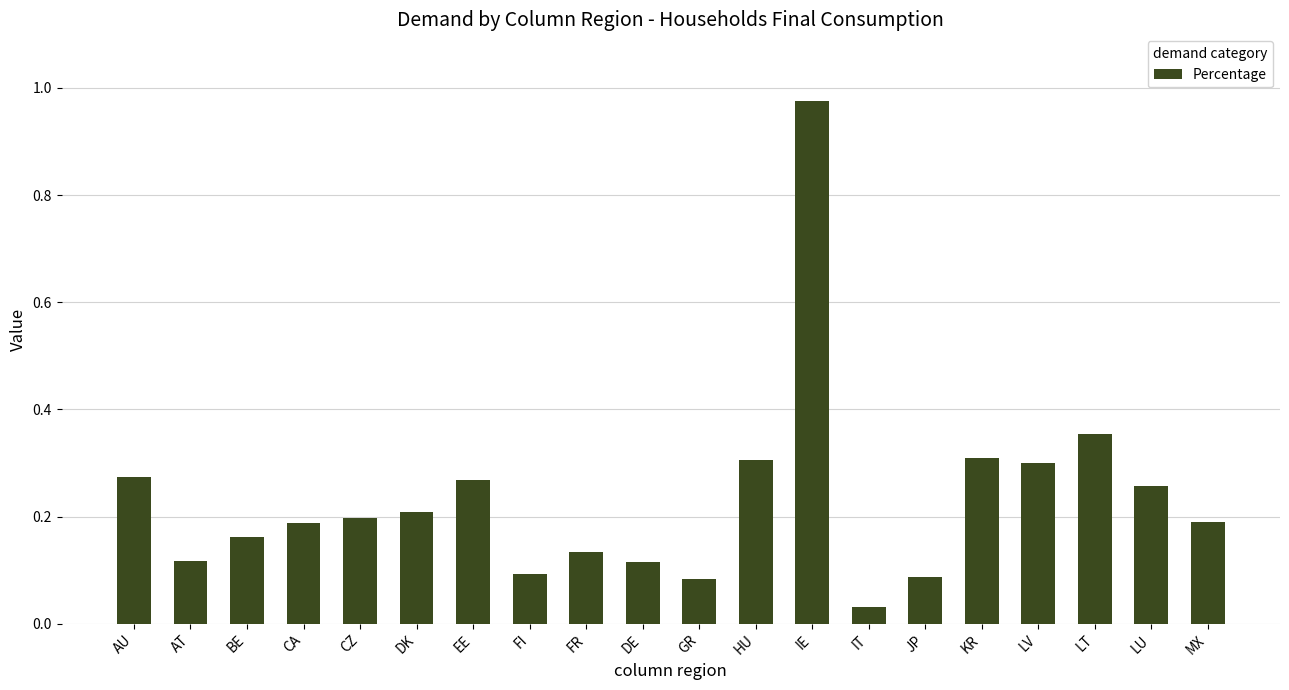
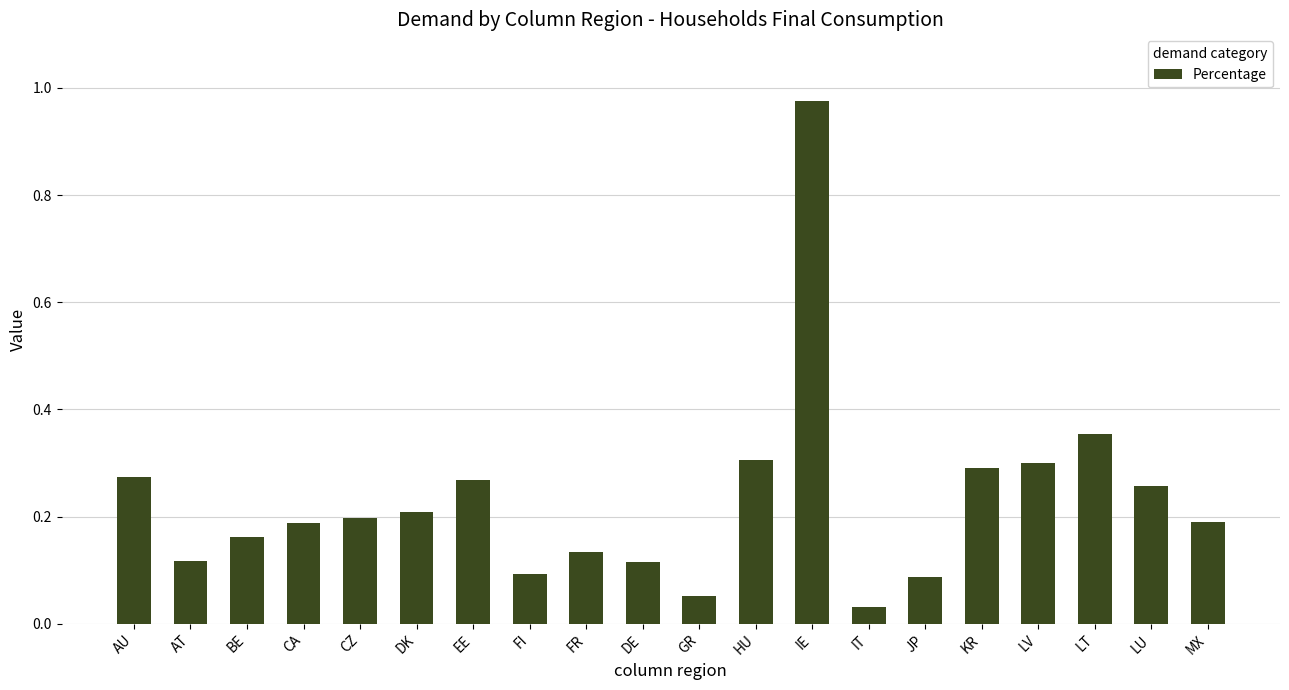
GR: 0.08 -> 0.05
KR: 0.31 -> 0.29
